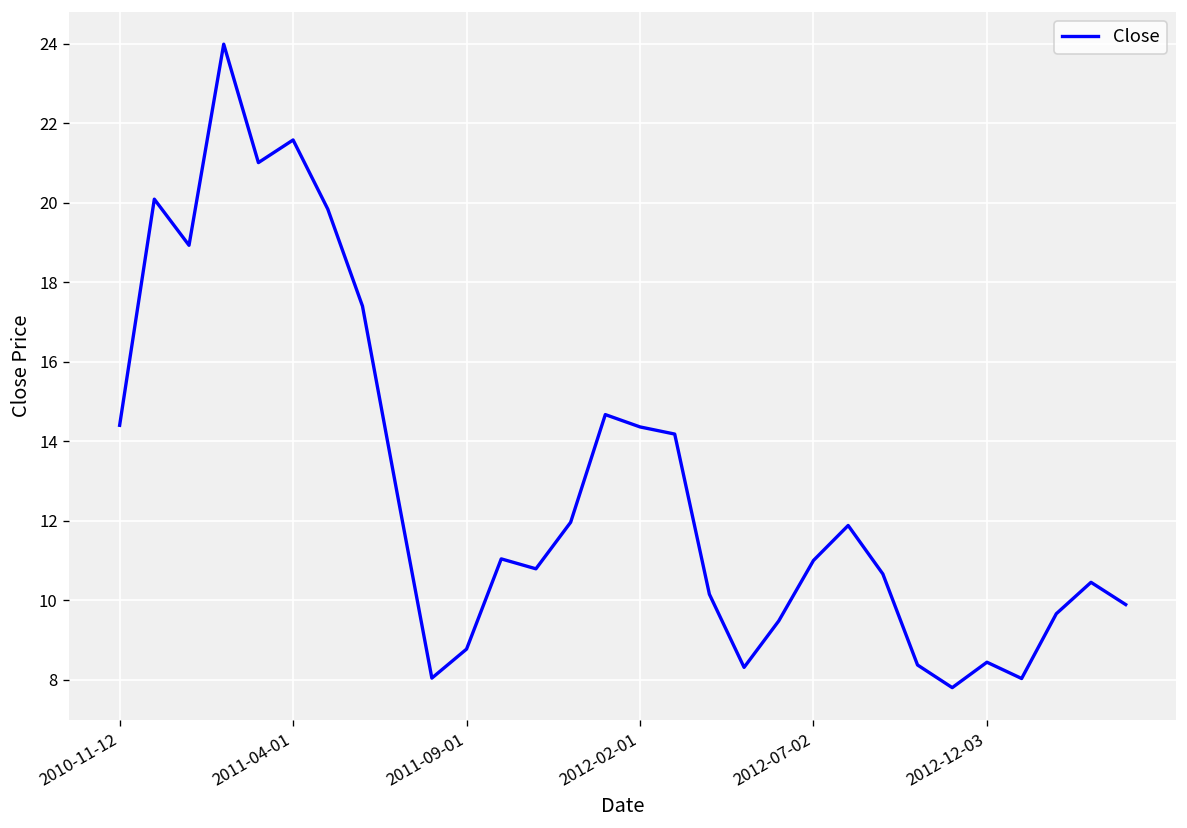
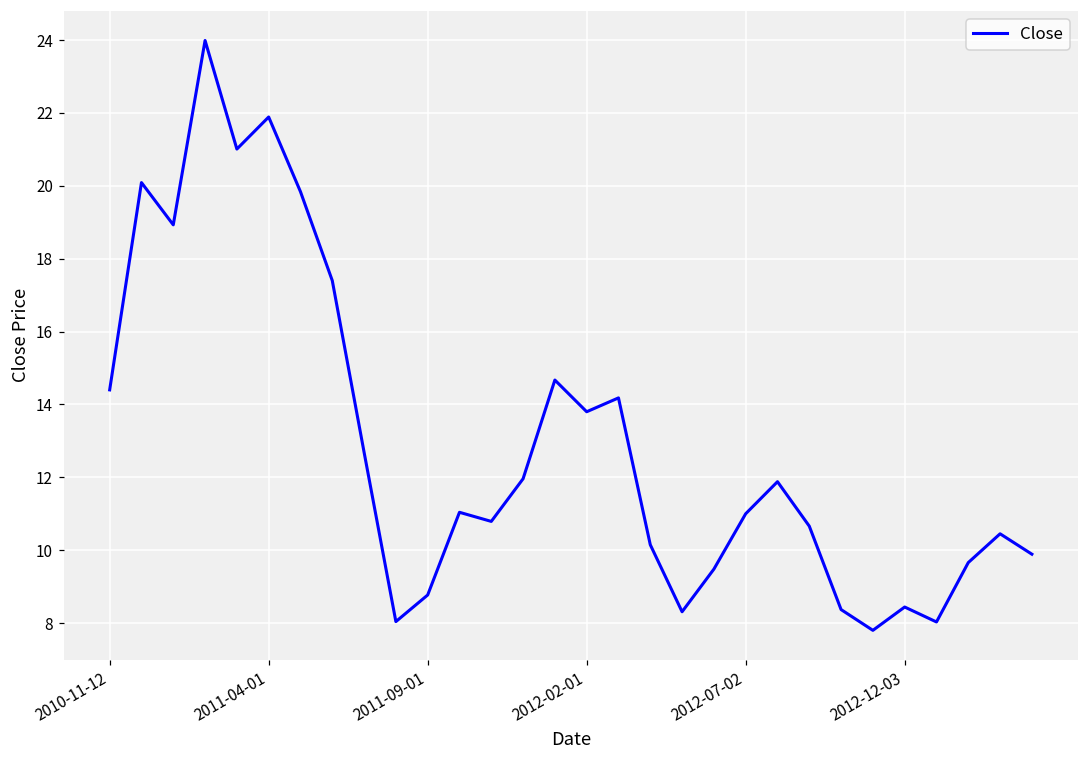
2011-04-01: 21.6 -> 21.9
2012-02-01: 14.4 -> 13.8
